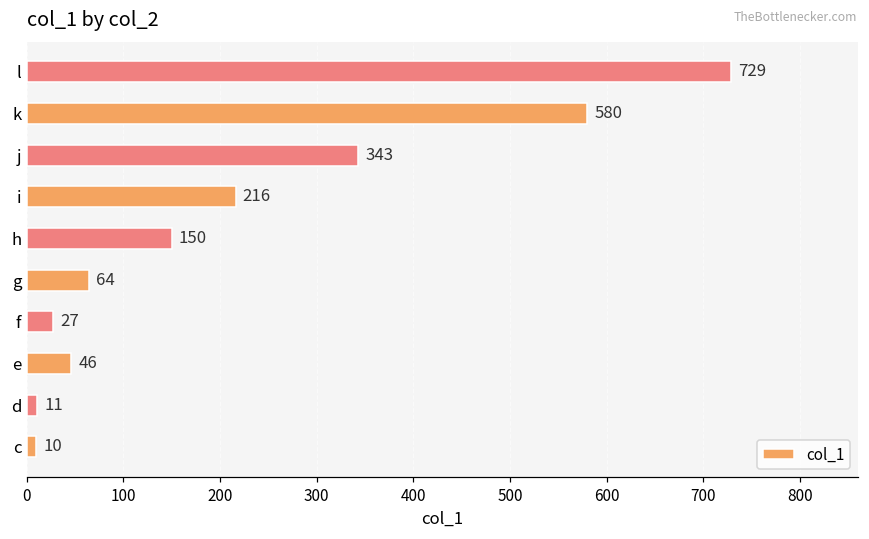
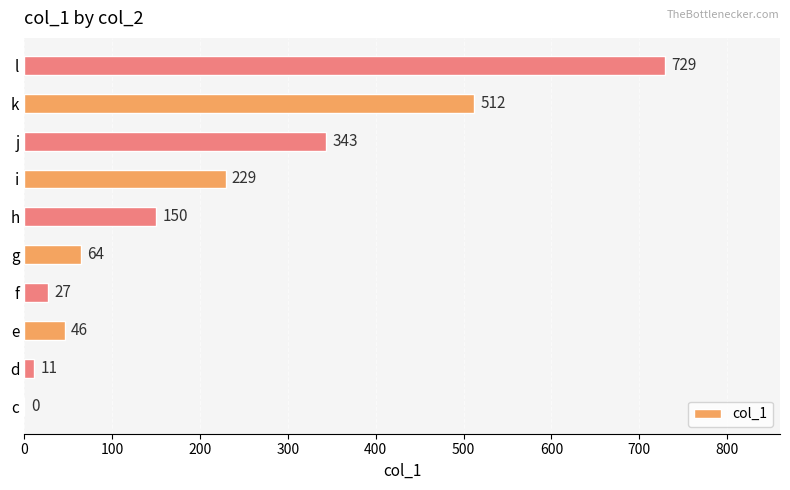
k: 580 -> 512
i: 216 -> 229
c: 10 -> 0
